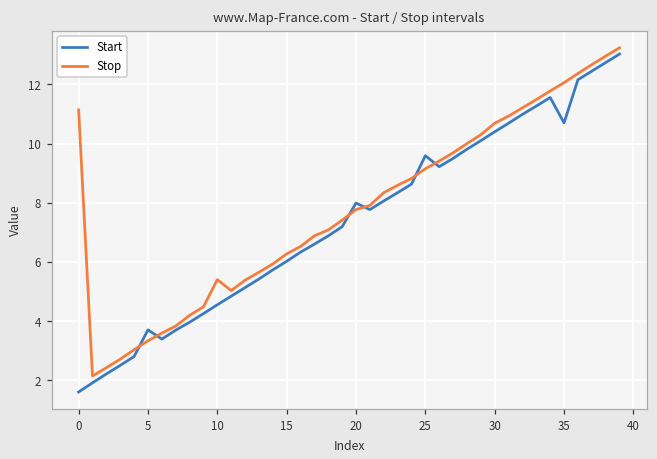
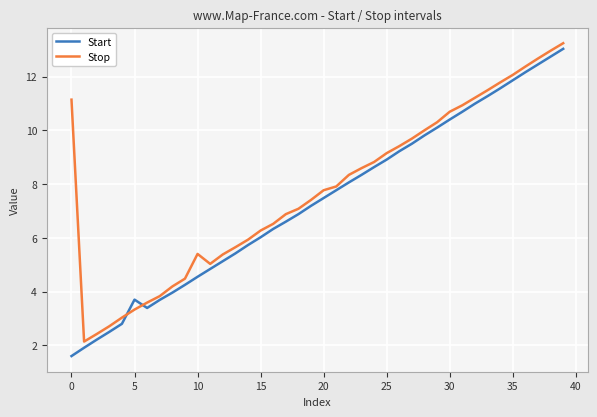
Start, 20: 8.0 -> 7.5
Start, 25: 9.6 -> 8.9
Start, 35: 10.7 -> 11.9
